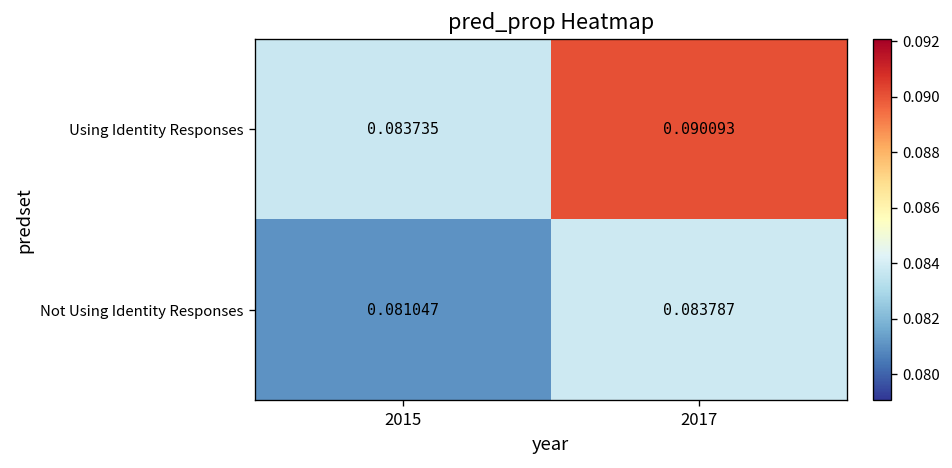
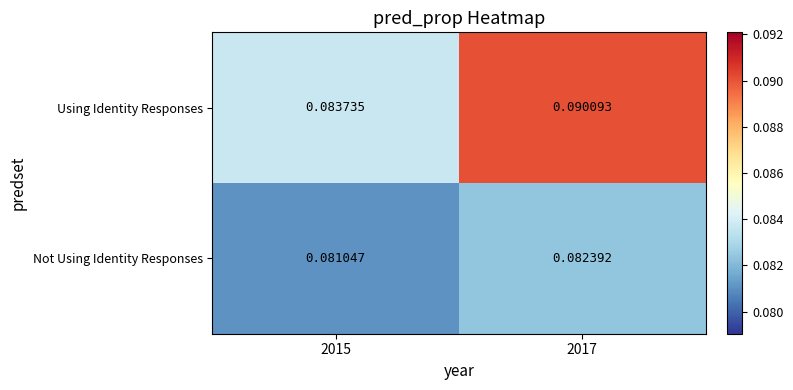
Not Using Identity Responses, 2017: 0.083787 -> 0.082392
